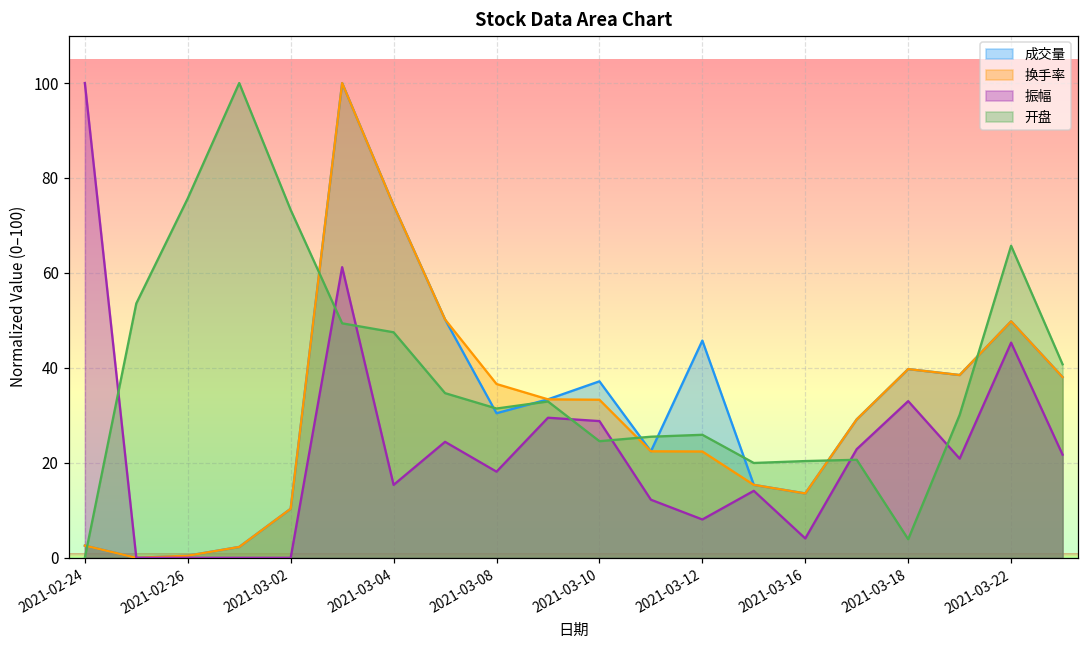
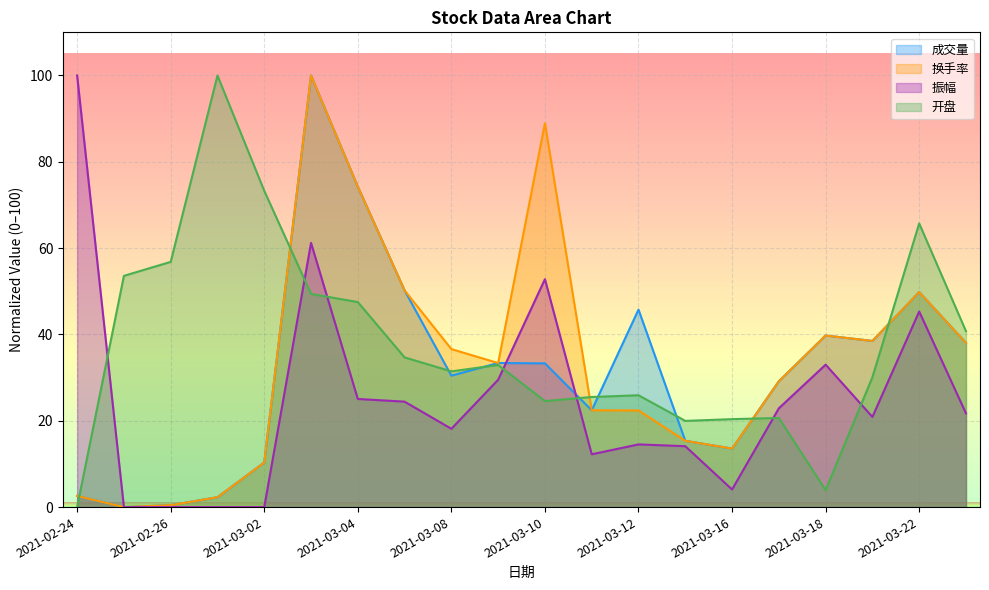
开盘, 2021-02-26: 76 -> 57
振幅, 2021-03-04: 15 -> 25
成交量, 2021-03-10: 37 -> 33
换手率, 2021-03-10: 33 -> 89
振幅, 2021-03-10: 29 -> 53
振幅, 2021-03-12: 8 -> 15
